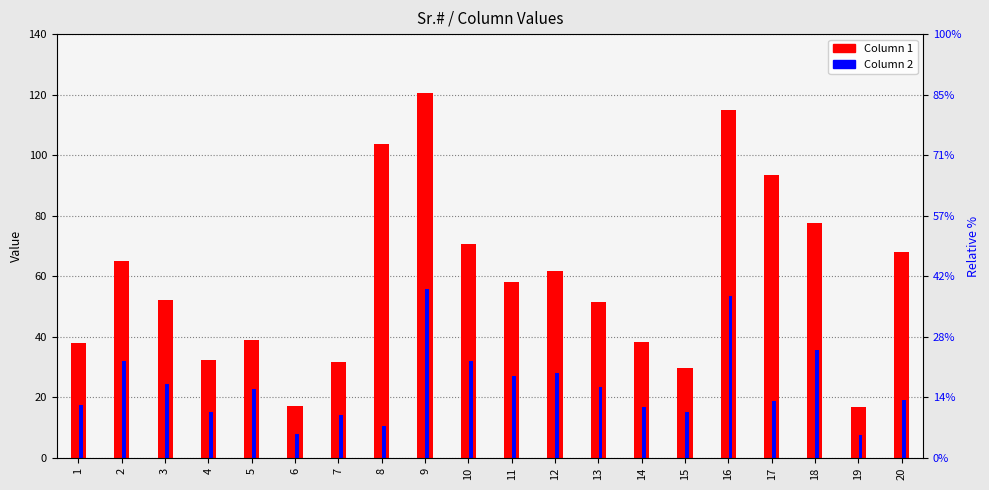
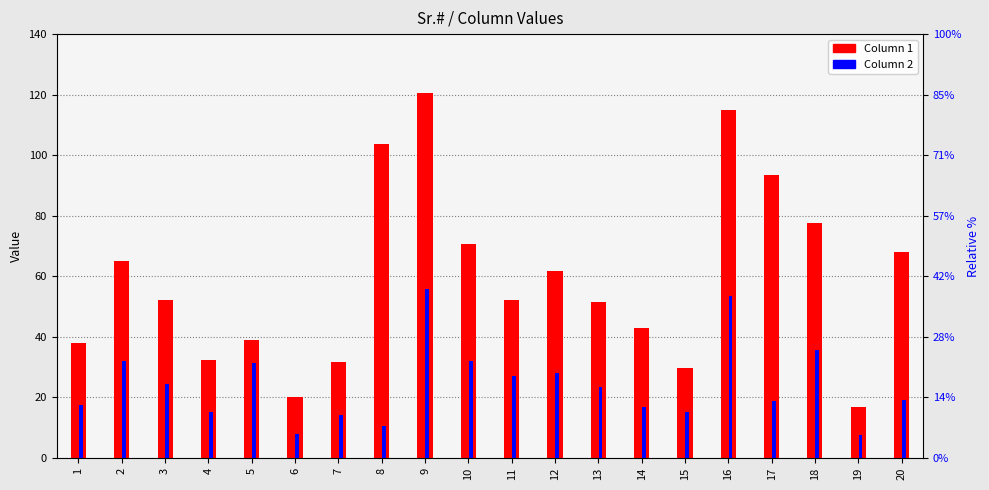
Column 2, 5: 23 -> 32
Column 1, 6: 17 -> 20
Column 1, 11: 58 -> 52
Column 1, 14: 38 -> 43
